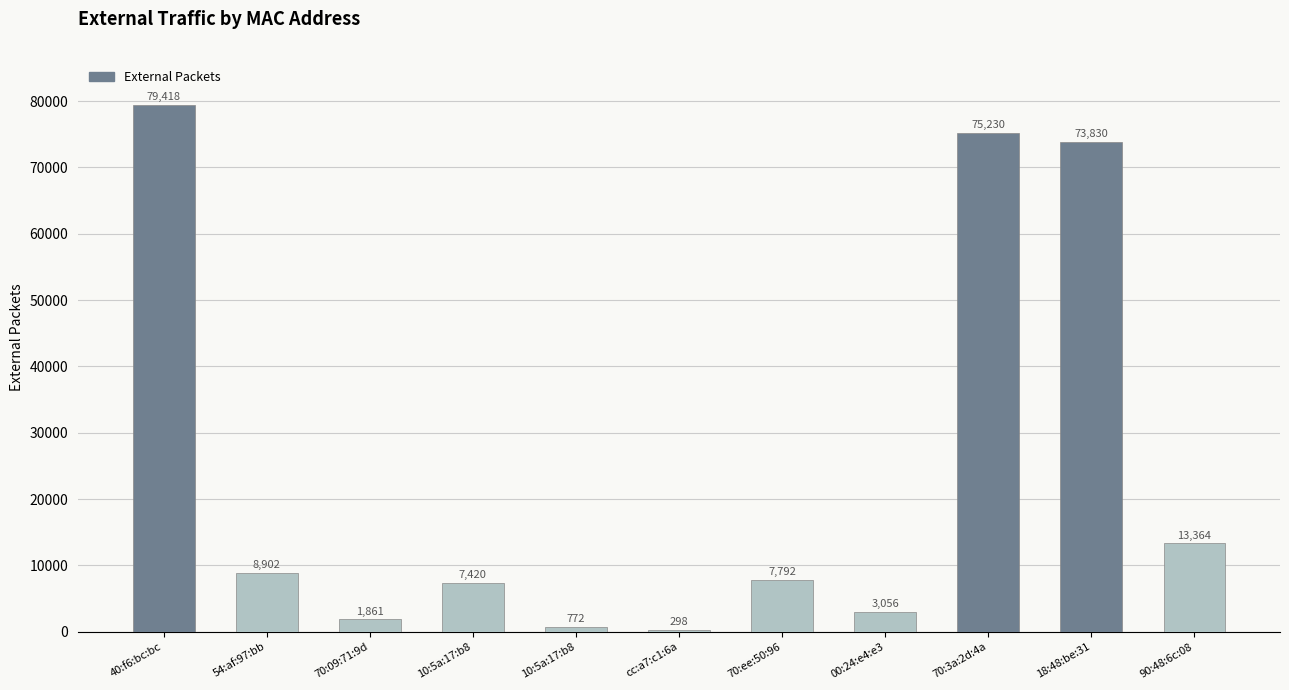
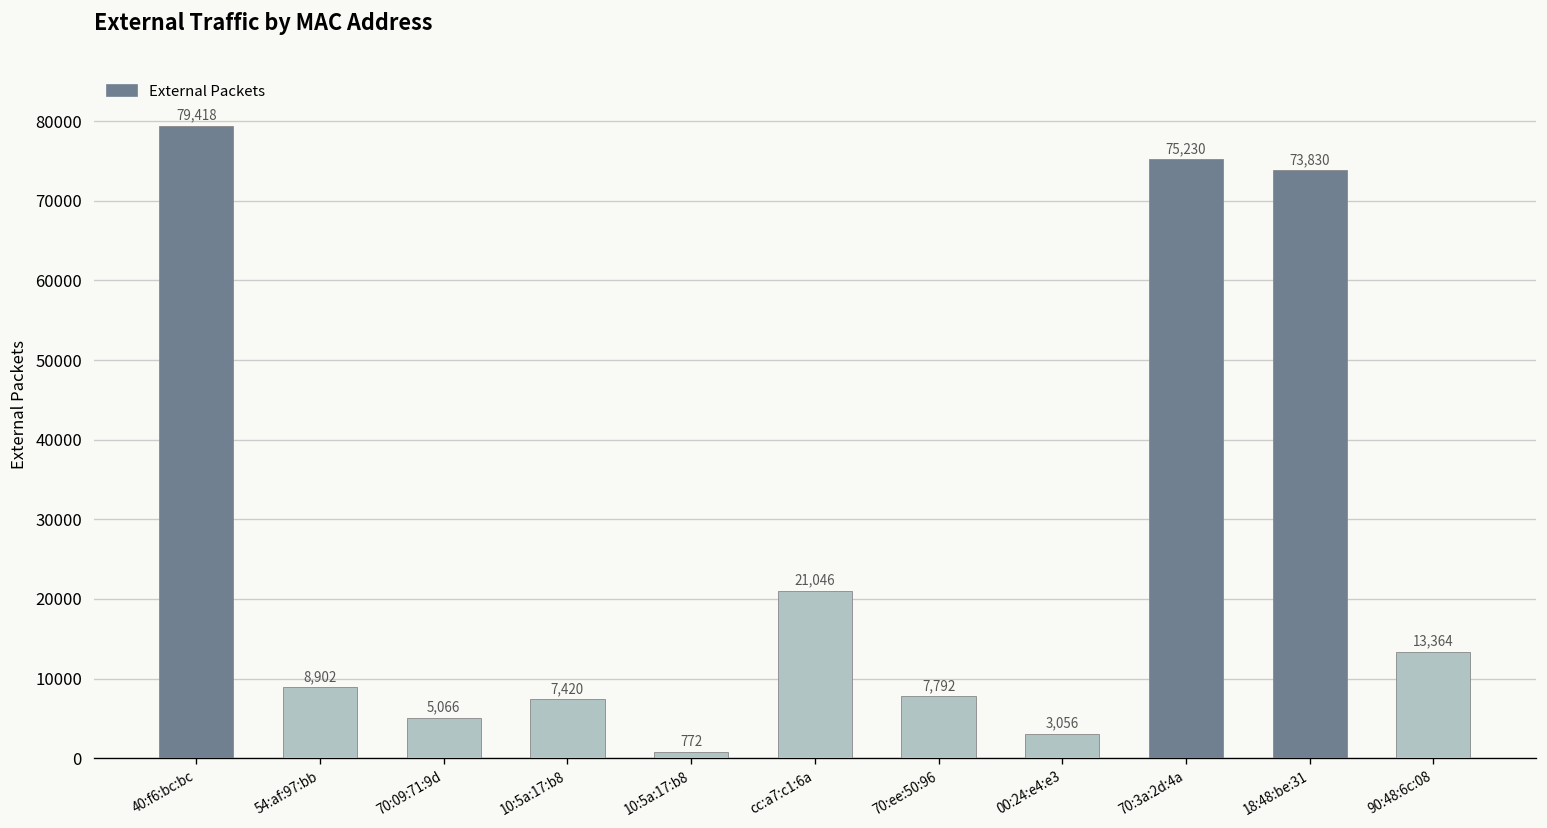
70:09:71:9d: 1,861 -> 5,066
cc:a7:c1:6a: 298 -> 21,046
